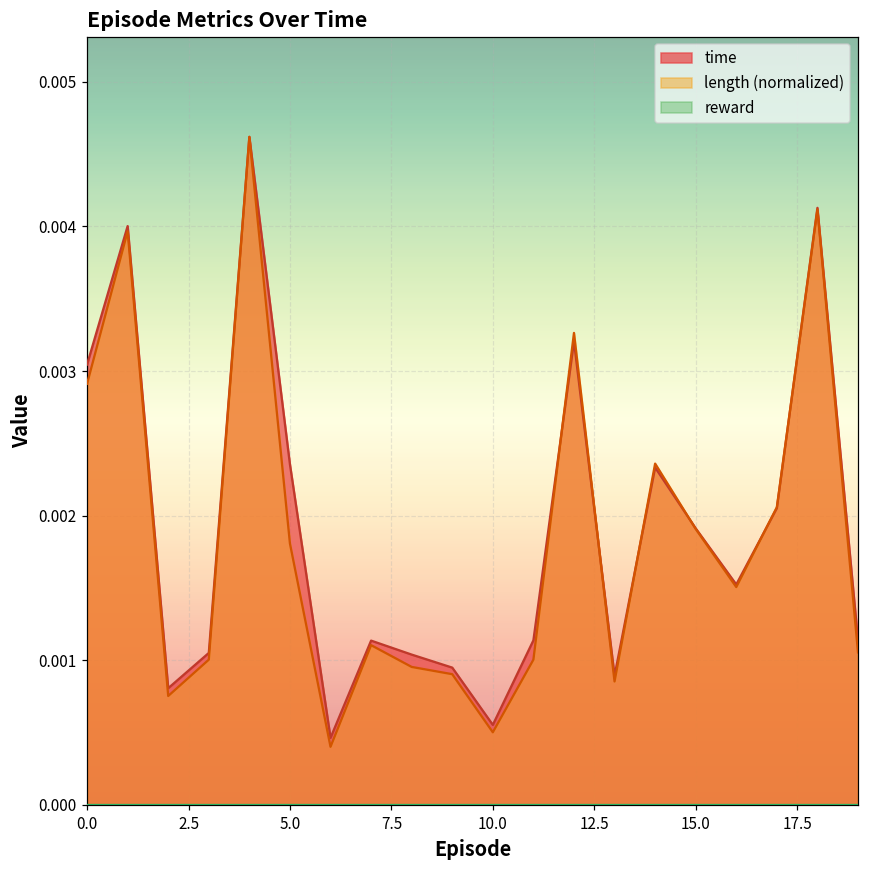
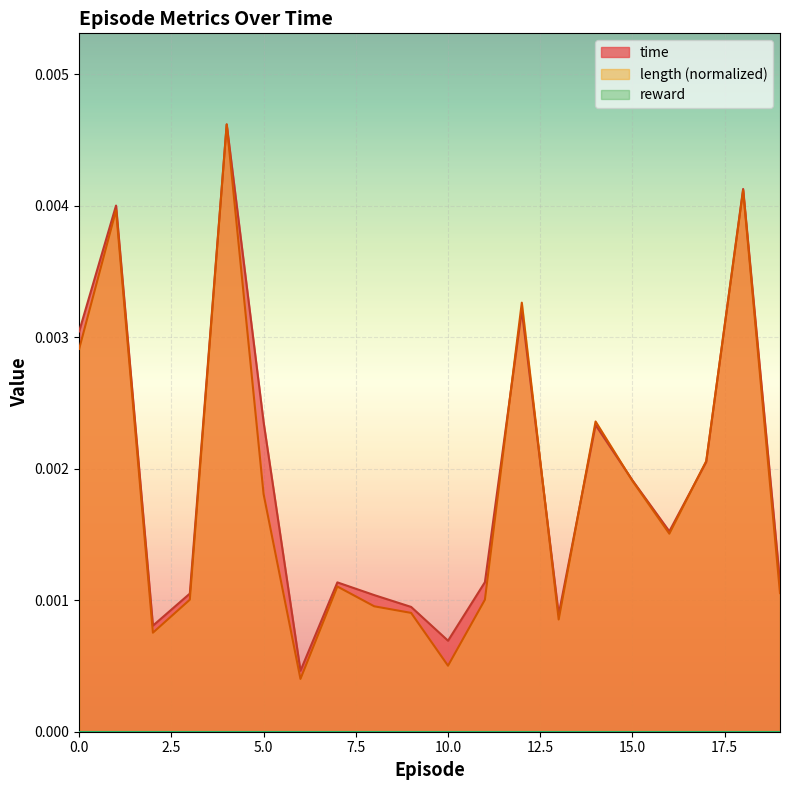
time, 10.0: 0.00055 -> 0.00069
